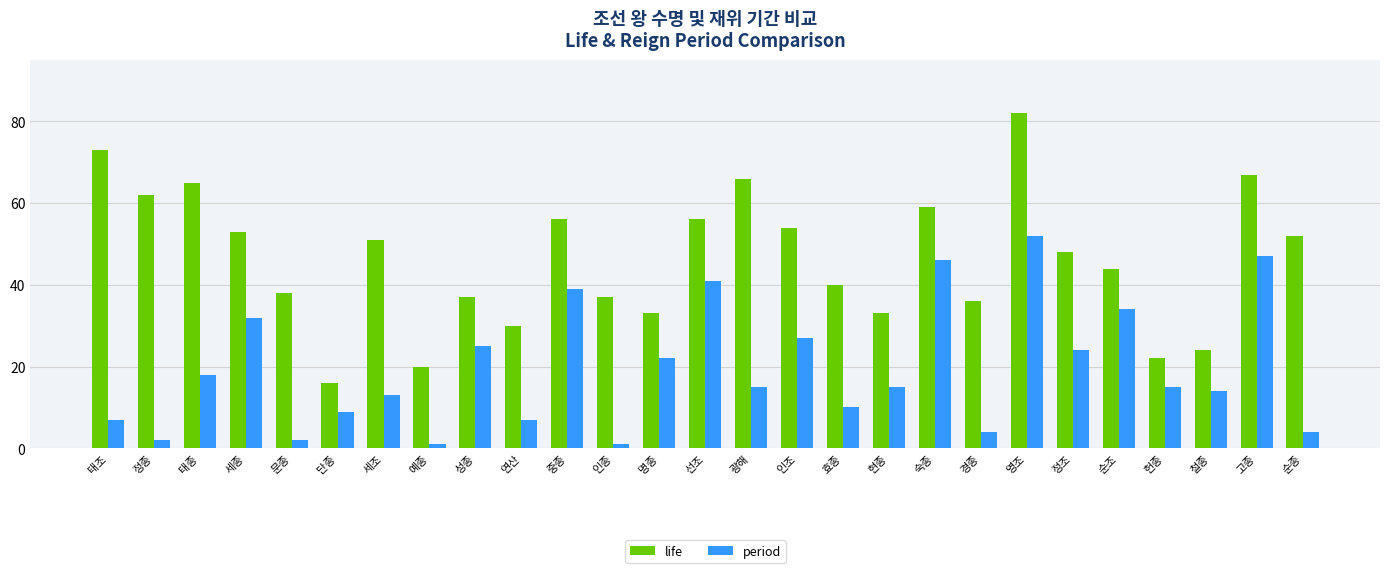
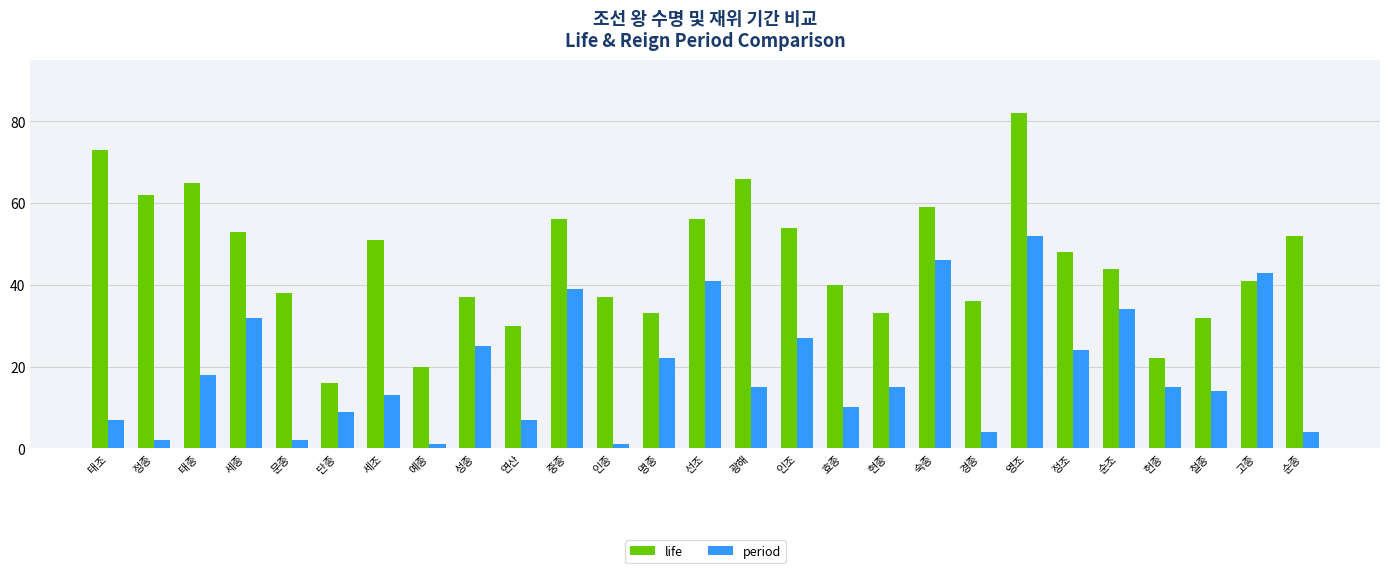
life, 철종: 24 -> 32
life, 고종: 67 -> 41
period, 고종: 47 -> 43
